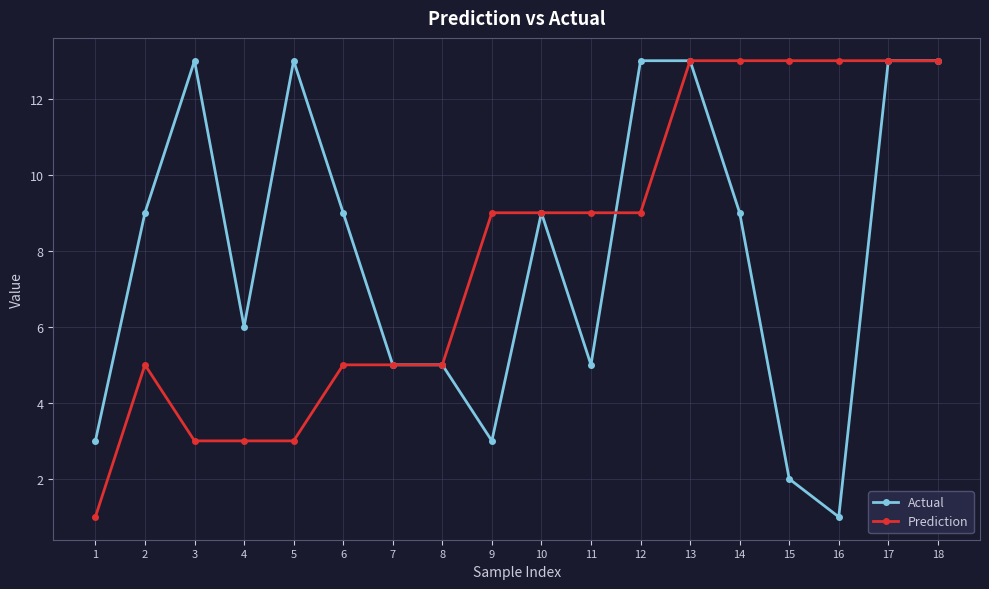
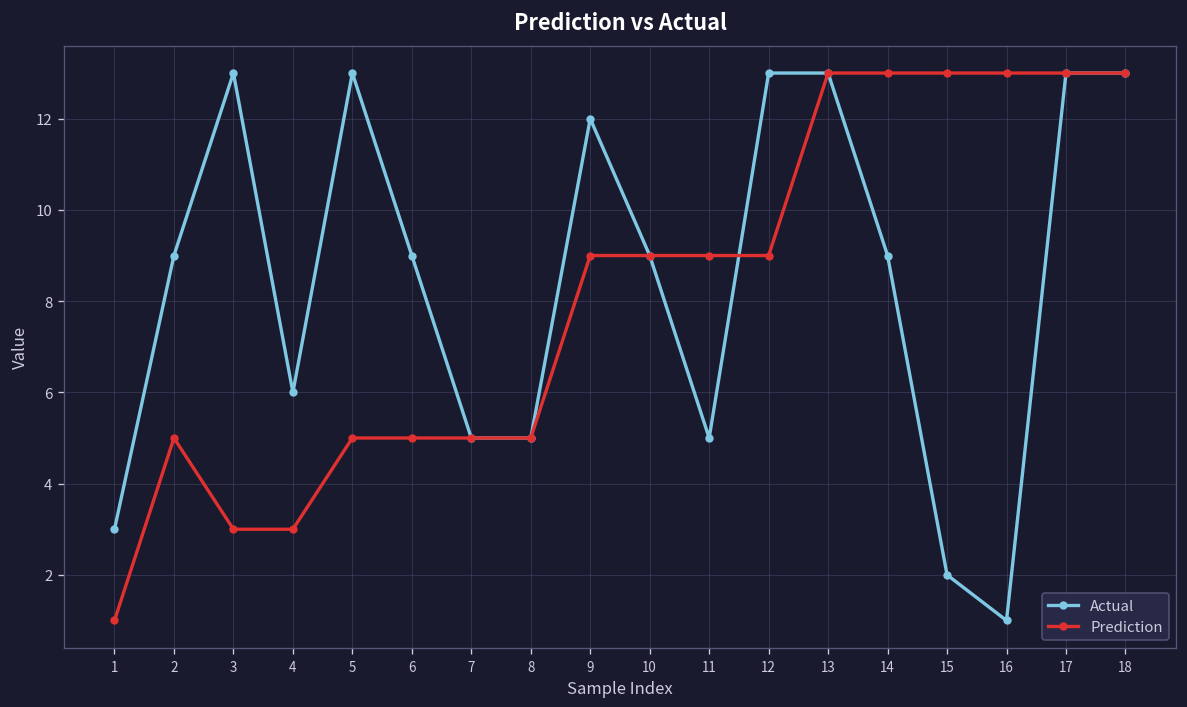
Prediction, 5: 3 -> 5
Actual, 9: 3 -> 12
